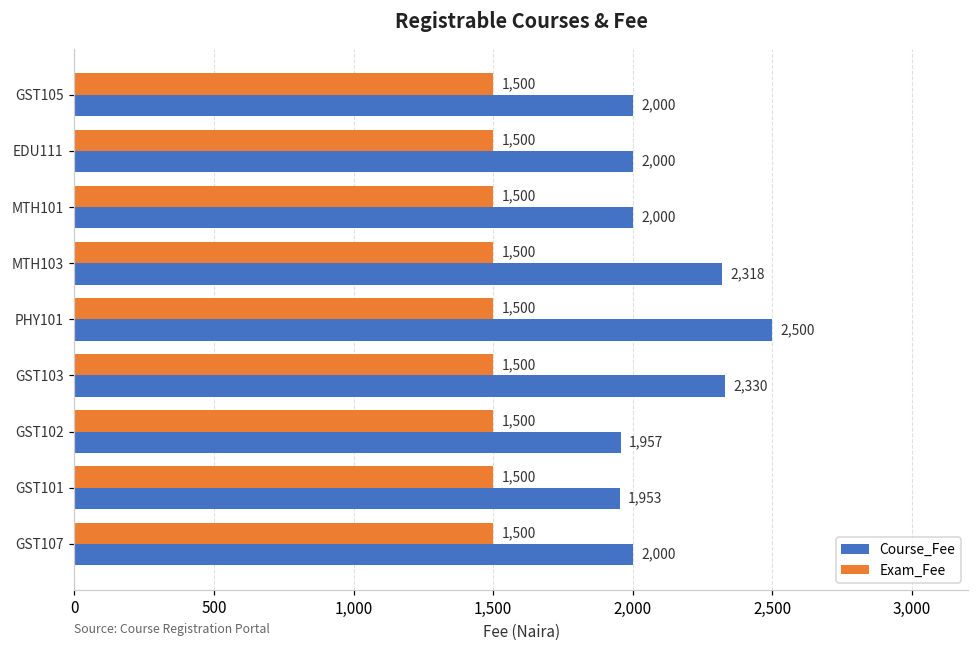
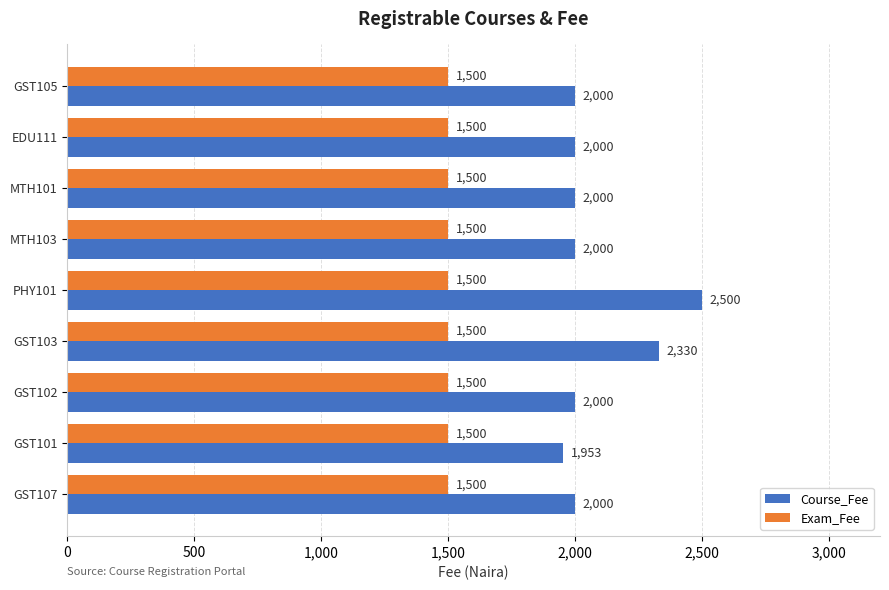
Course_Fee, MTH103: 2,318 -> 2,000
Course_Fee, GST102: 1,957 -> 2,000
